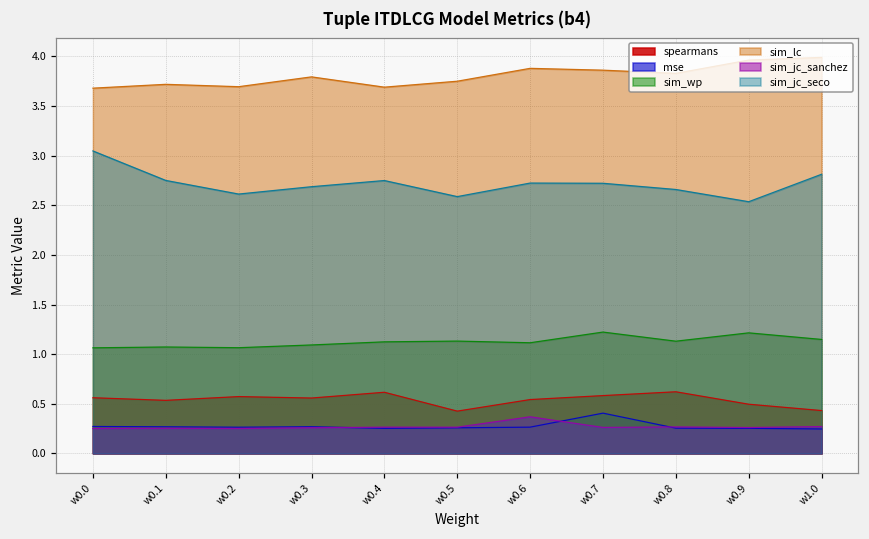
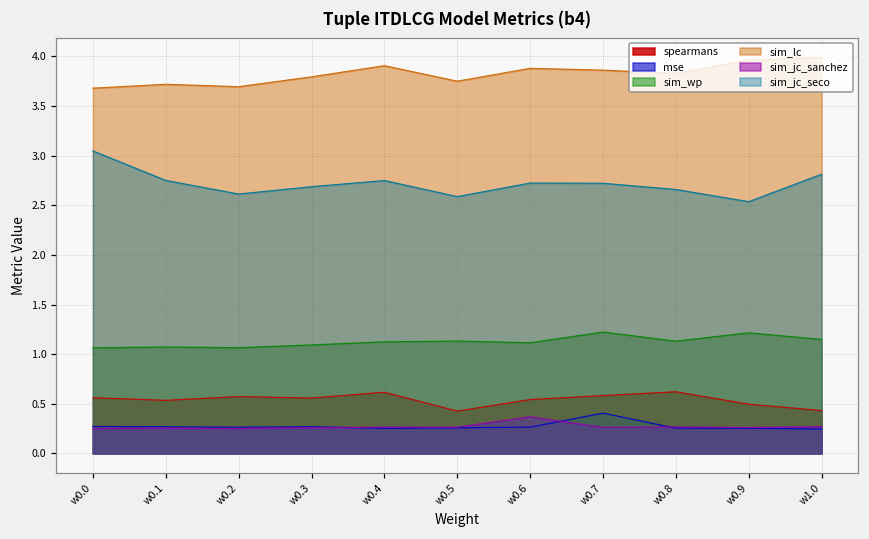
sim_lc, w0.4: 3.7 -> 3.9
